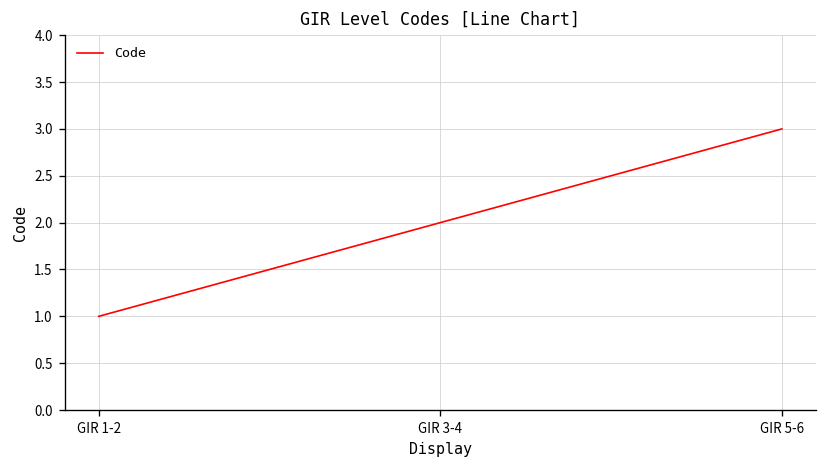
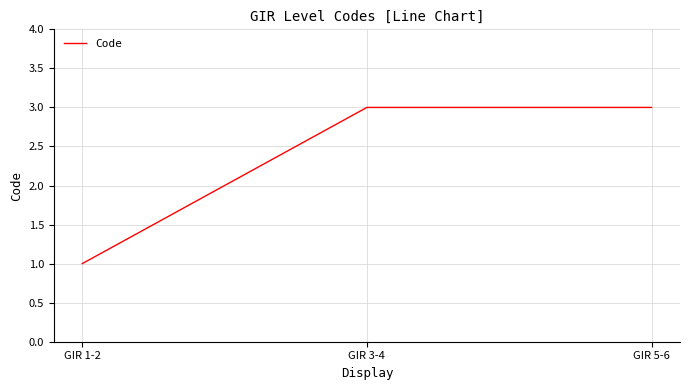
GIR 3-4: 2 -> 3
